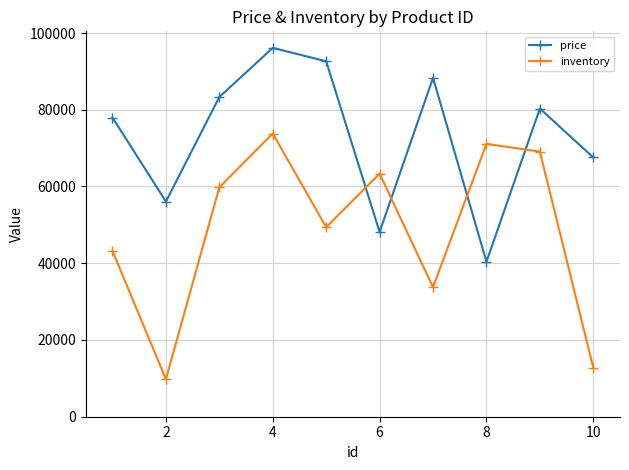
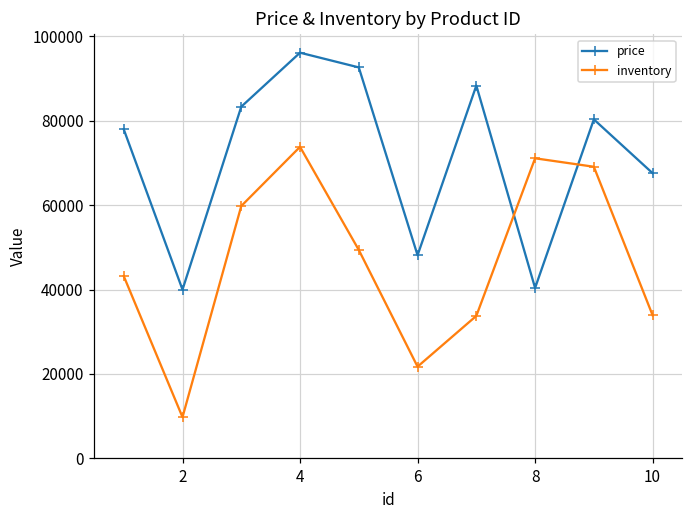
price, 2: 56000 -> 40000
inventory, 6: 63000 -> 22000
inventory, 10: 13000 -> 34000
